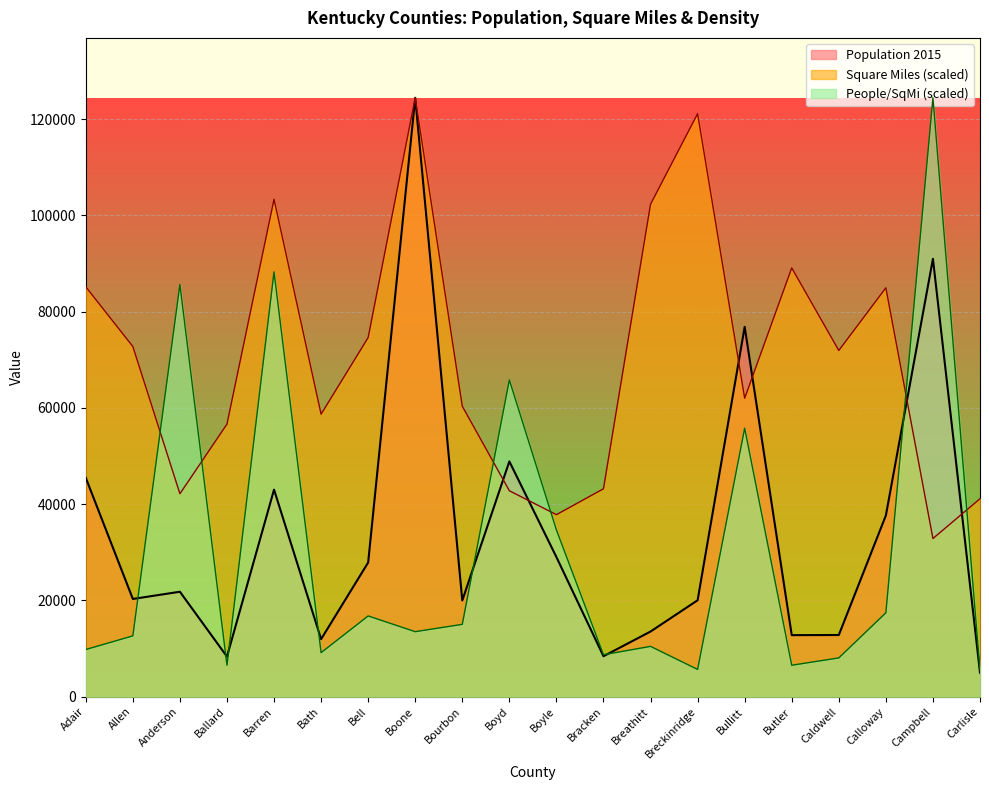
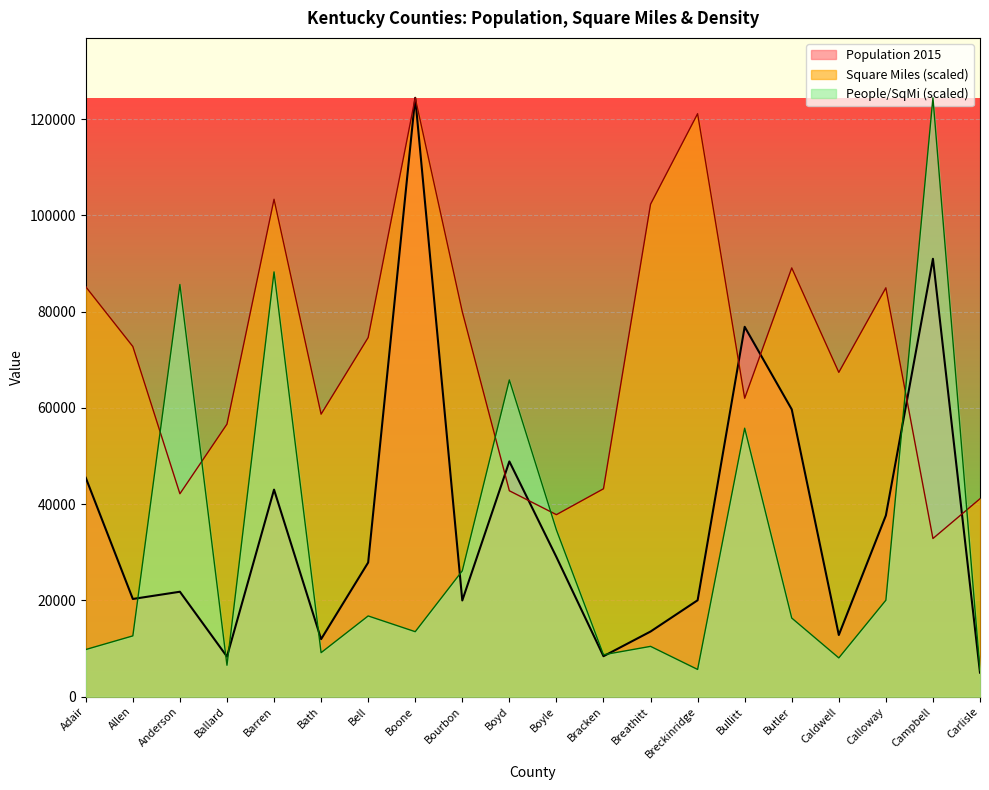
Square Miles (scaled), Bourbon: 60000 -> 80000
People/SqMi (scaled), Bourbon: 15000 -> 26000
Population 2015, Butler: 13000 -> 60000
People/SqMi (scaled), Butler: 7000 -> 16000
Square Miles (scaled), Caldwell: 72000 -> 67000
People/SqMi (scaled), Calloway: 17000 -> 20000
